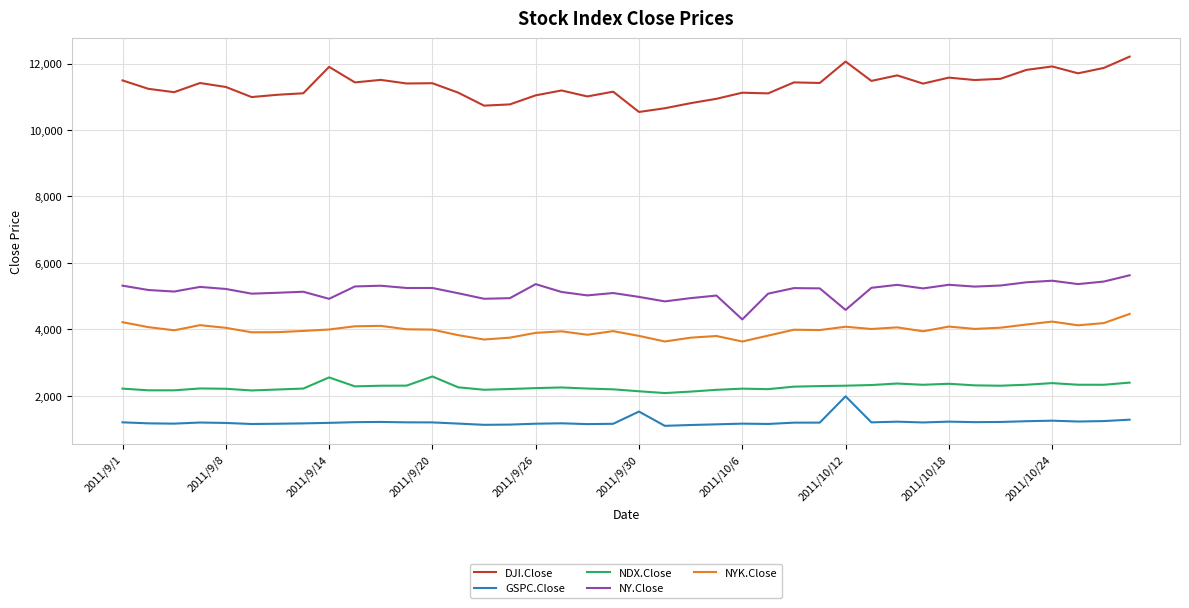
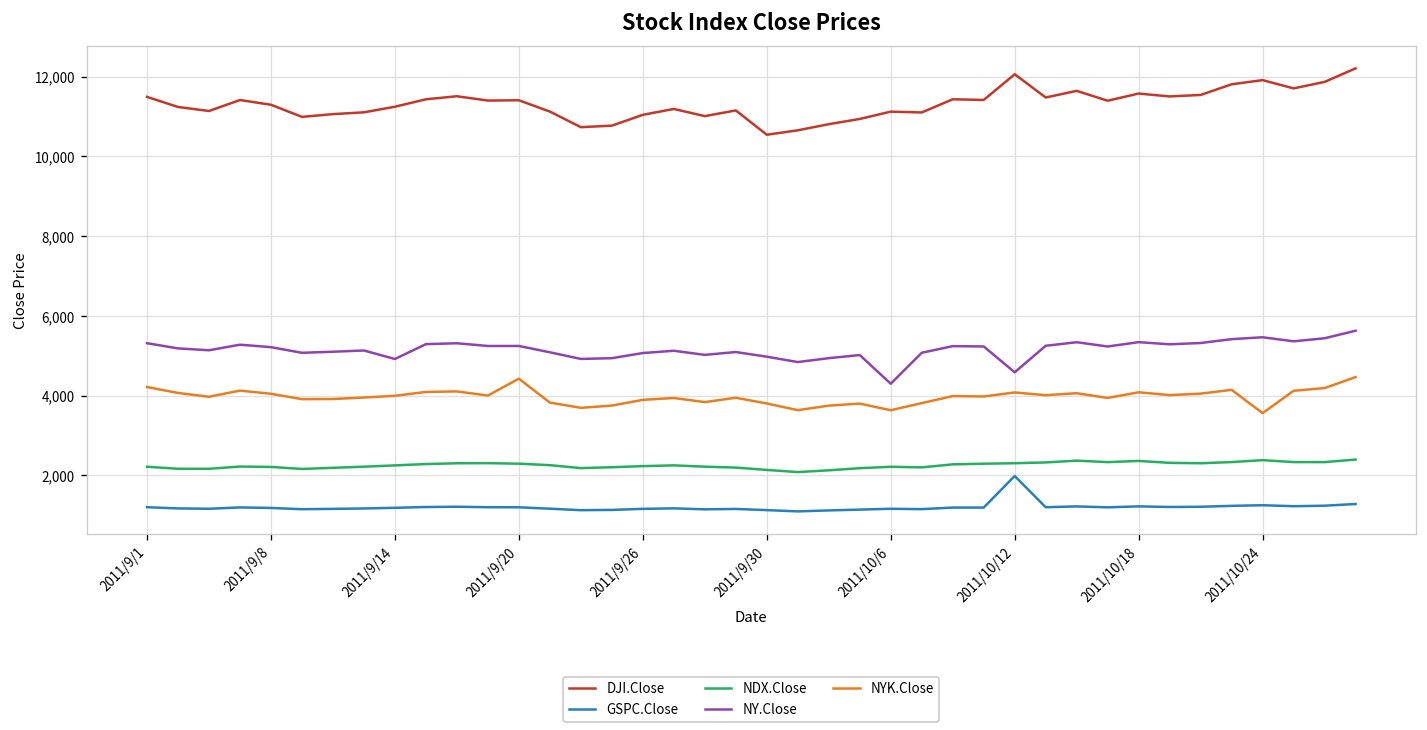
DJI.Close, 2011/9/14: 11,900 -> 11,200
NDX.Close, 2011/9/14: 2,600 -> 2,300
NDX.Close, 2011/9/20: 2,600 -> 2,300
NYK.Close, 2011/9/20: 4,000 -> 4,400
NY.Close, 2011/9/26: 5,400 -> 5,100
GSPC.Close, 2011/9/30: 1,500 -> 1,100
NYK.Close, 2011/10/24: 4,200 -> 3,600
